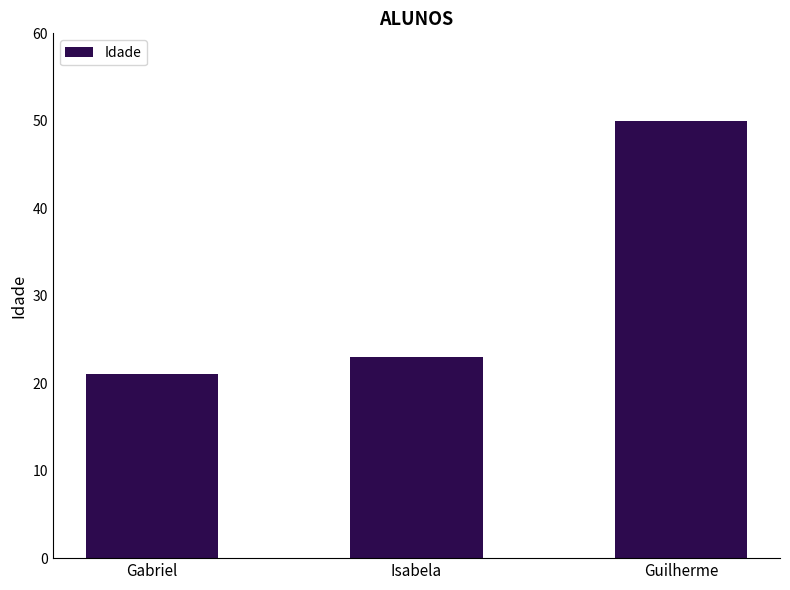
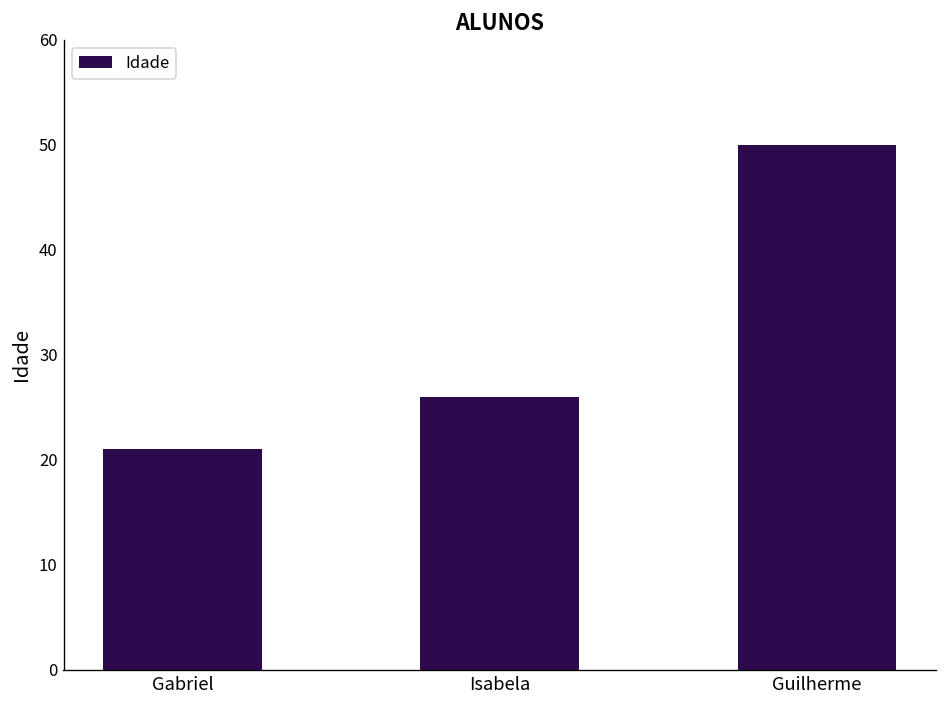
Isabela: 23 -> 26
